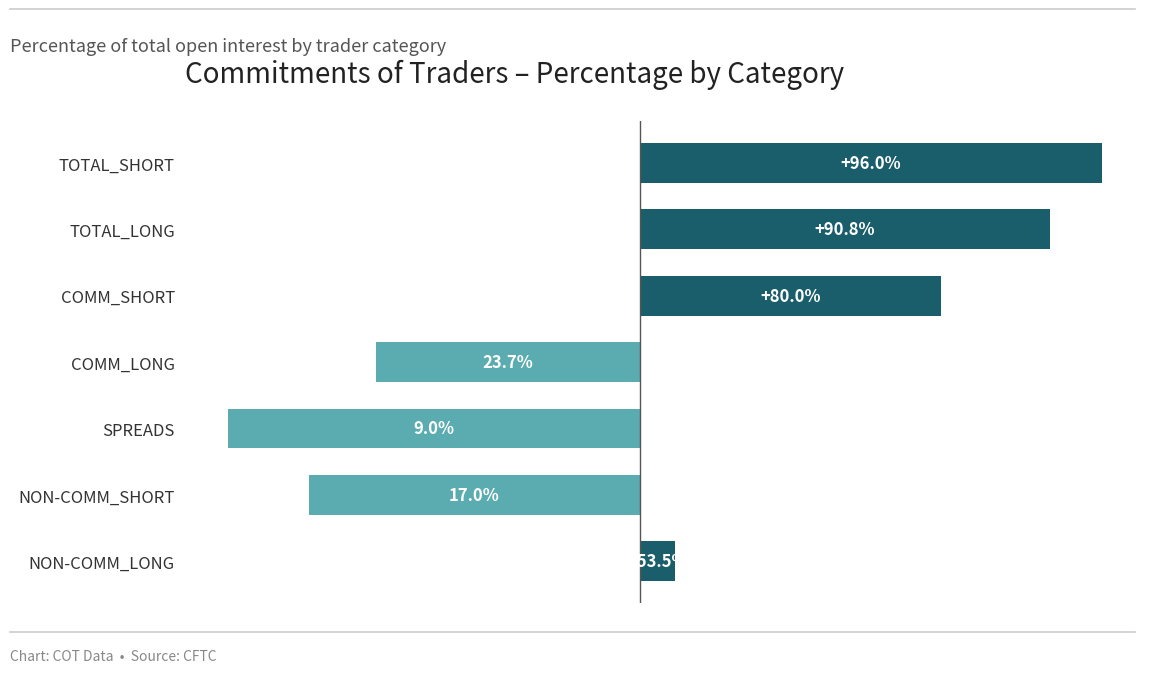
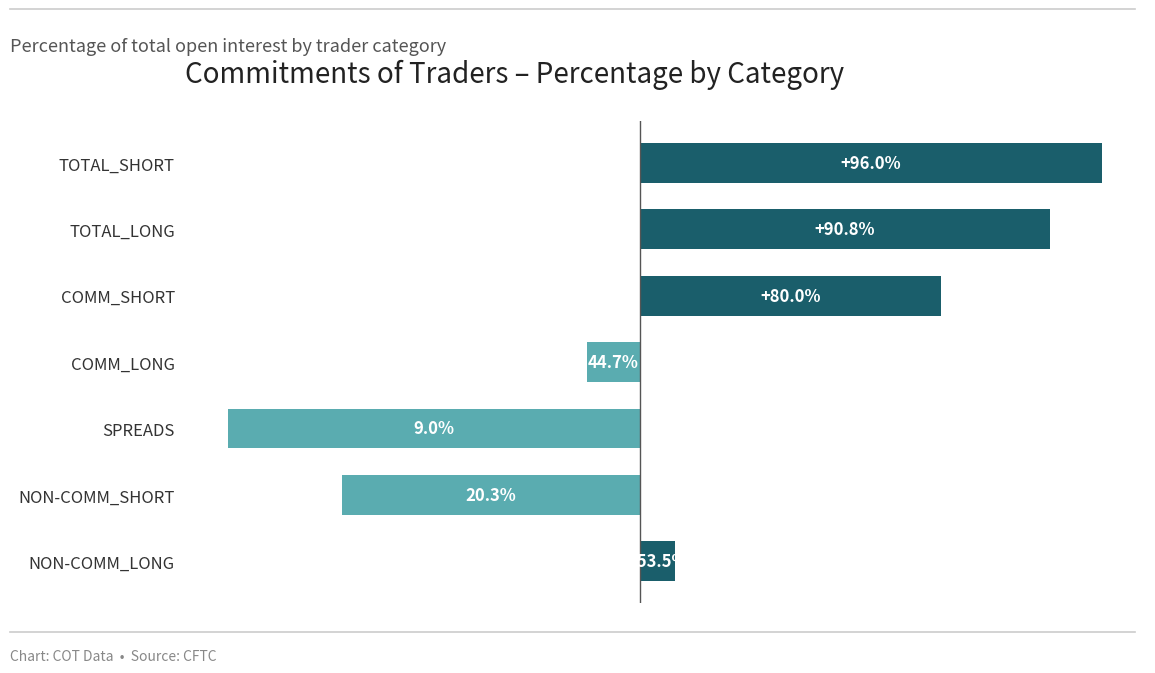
COMM_LONG: 23.7% -> 44.7%
NON-COMM_SHORT: 17.0% -> 20.3%
